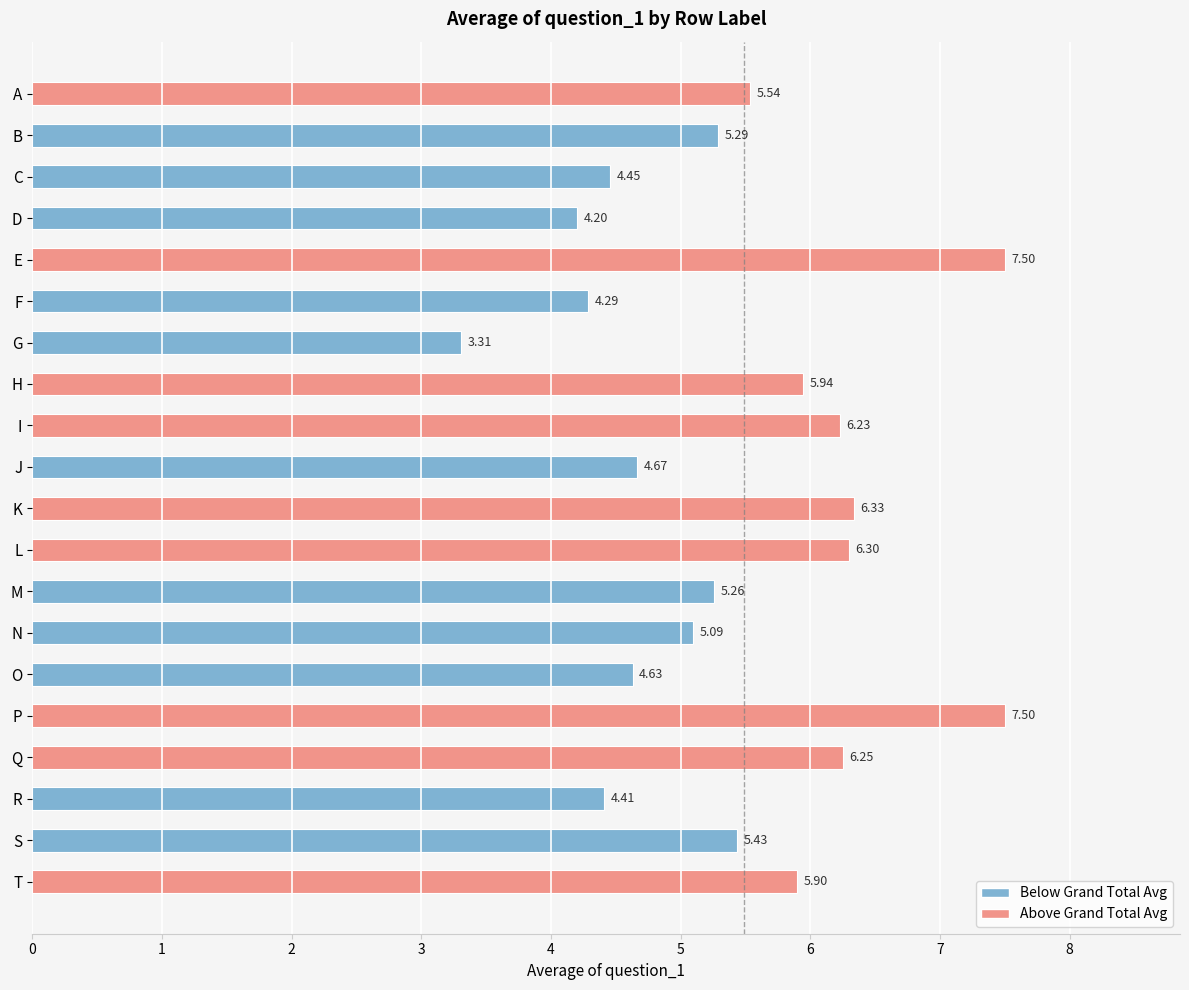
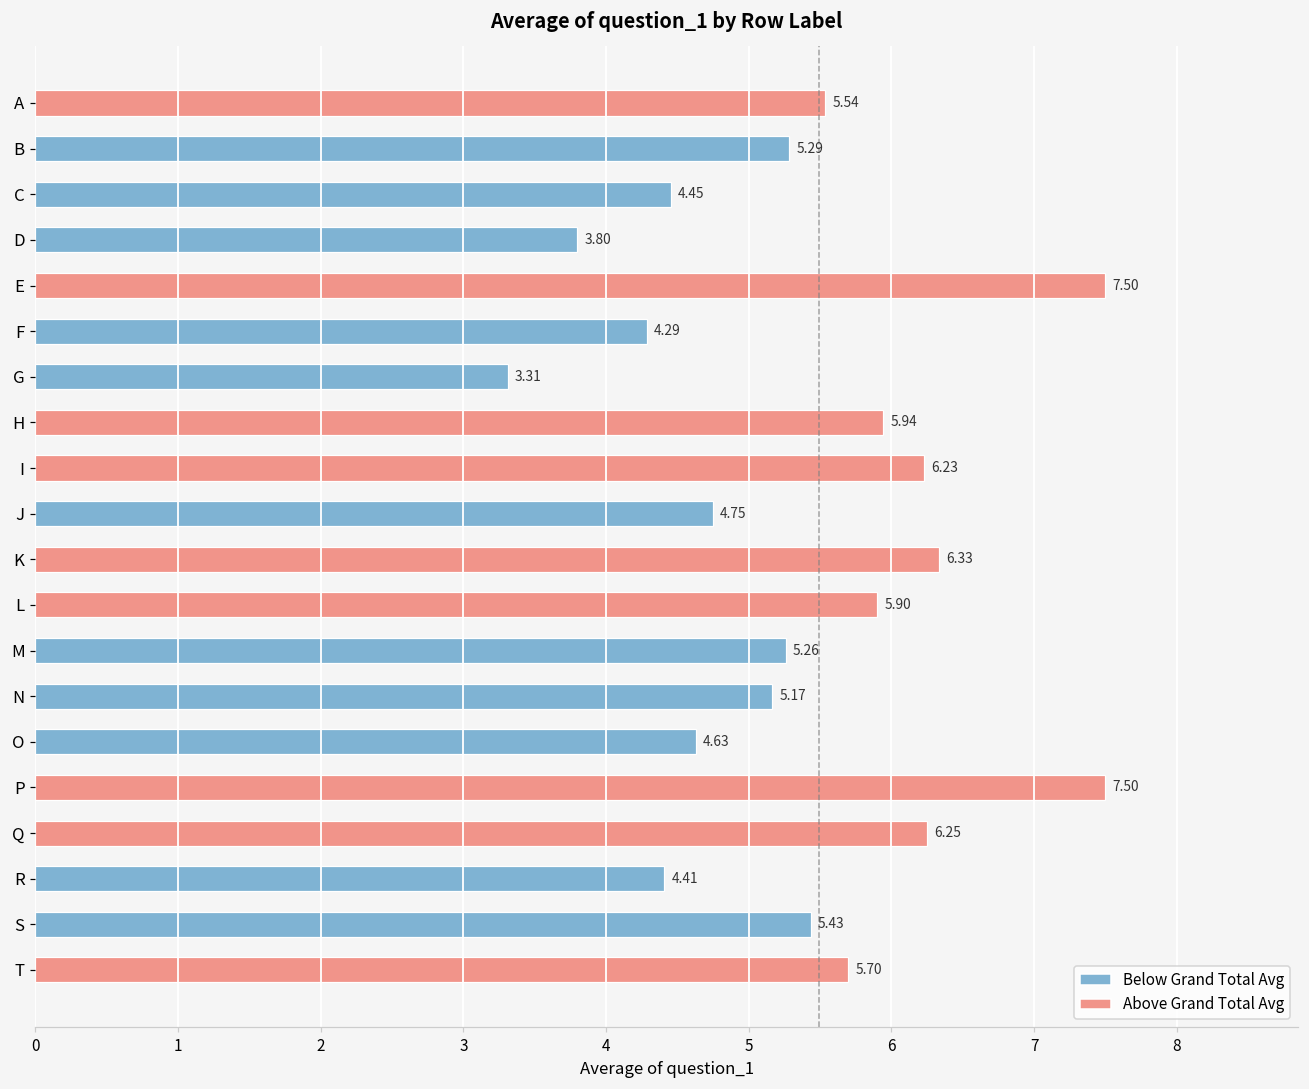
D: 4.20 -> 3.80
J: 4.67 -> 4.75
L: 6.30 -> 5.90
N: 5.09 -> 5.17
T: 5.90 -> 5.70
